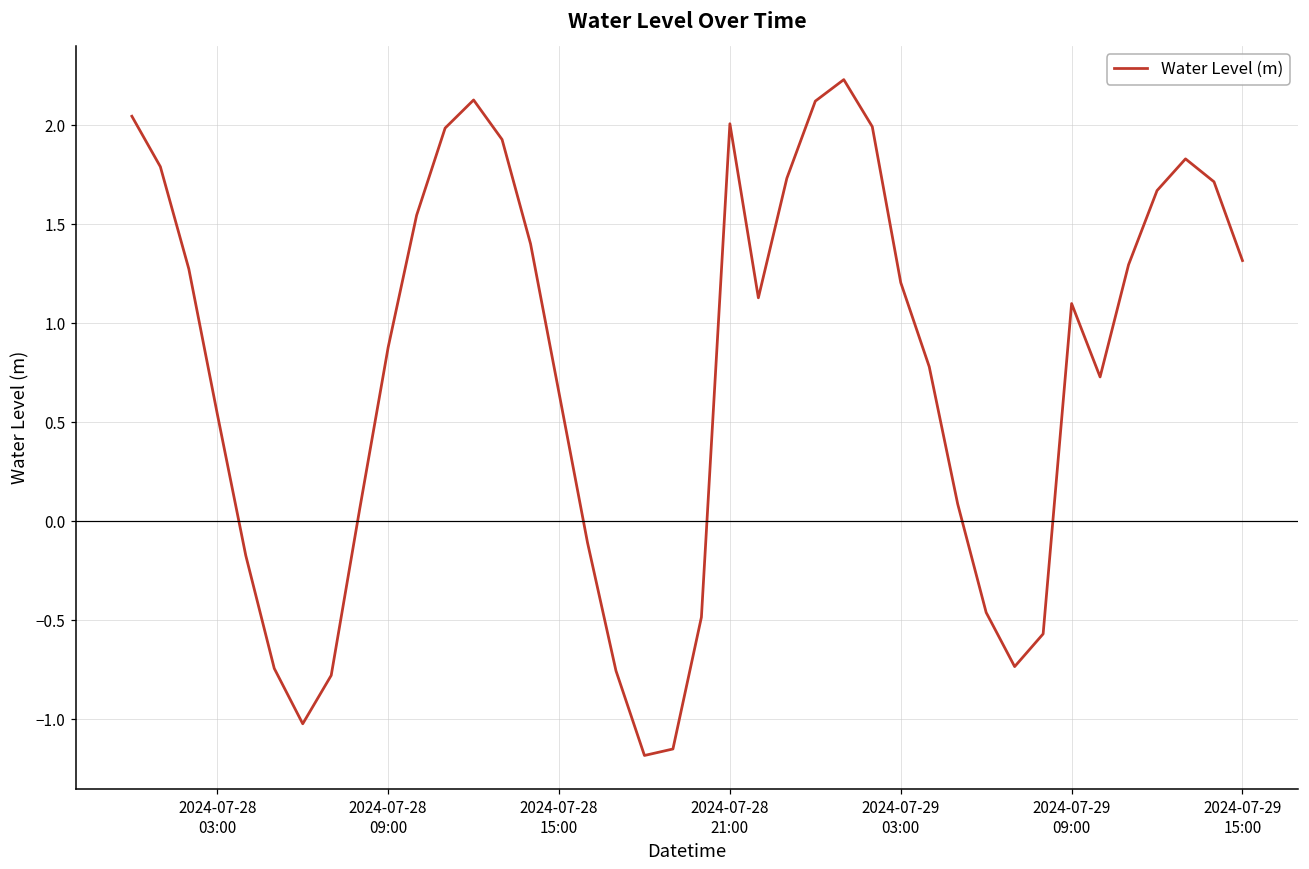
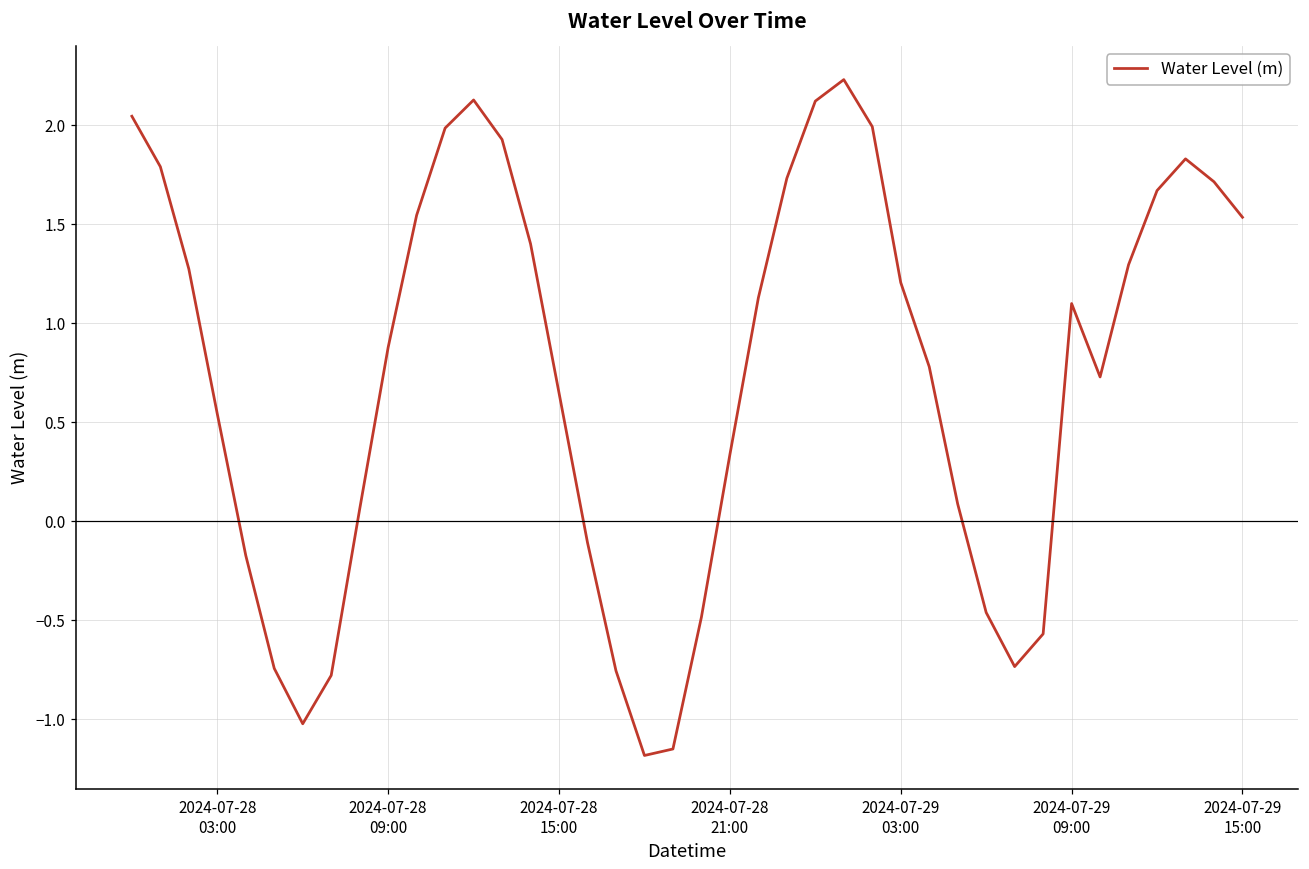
2024-07-28 21:00: 2.01 -> 0.34
2024-07-29 15:00: 1.32 -> 1.54
